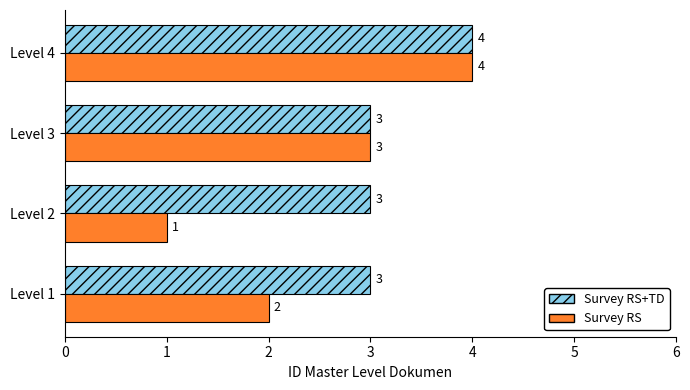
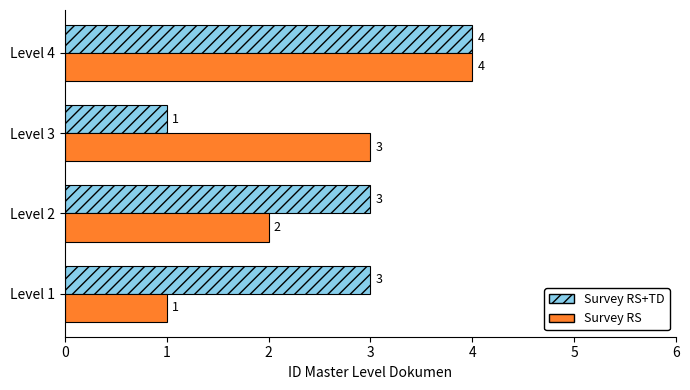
Survey RS+TD, Level 3: 3 -> 1
Survey RS, Level 2: 1 -> 2
Survey RS, Level 1: 2 -> 1
